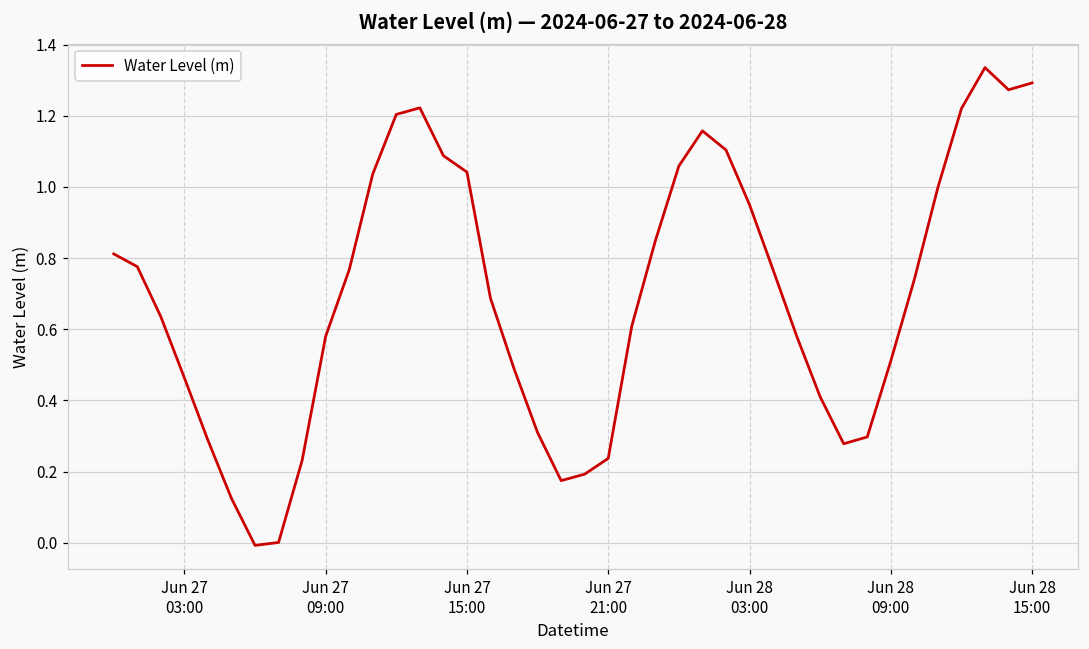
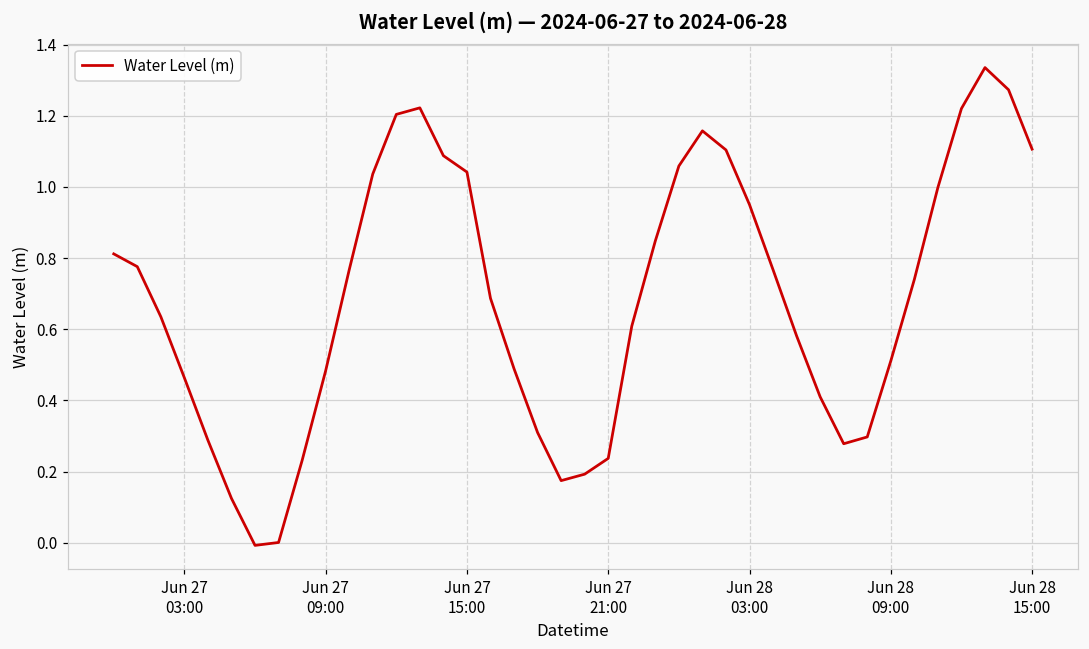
Jun 27 09:00: 0.58 -> 0.48
Jun 28 15:00: 1.29 -> 1.11
